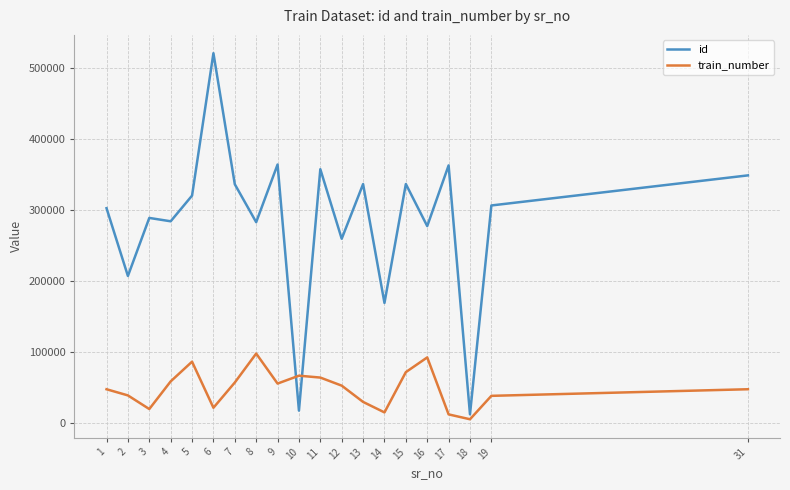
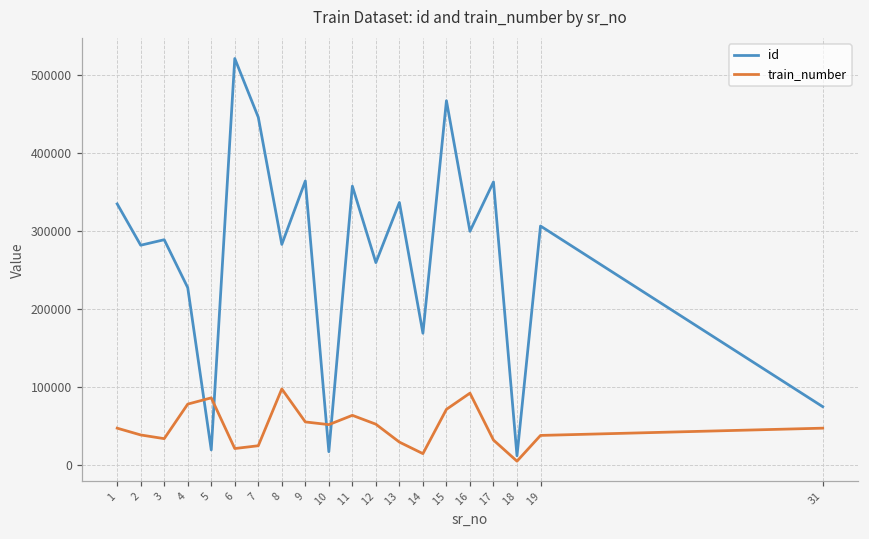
id, 1: 300000 -> 330000
id, 2: 210000 -> 280000
train_number, 3: 20000 -> 30000
id, 4: 280000 -> 230000
train_number, 4: 60000 -> 80000
id, 5: 320000 -> 20000
id, 7: 340000 -> 450000
train_number, 7: 60000 -> 20000
train_number, 10: 70000 -> 50000
id, 15: 340000 -> 470000
id, 16: 280000 -> 300000
train_number, 17: 10000 -> 30000
id, 31: 350000 -> 70000
